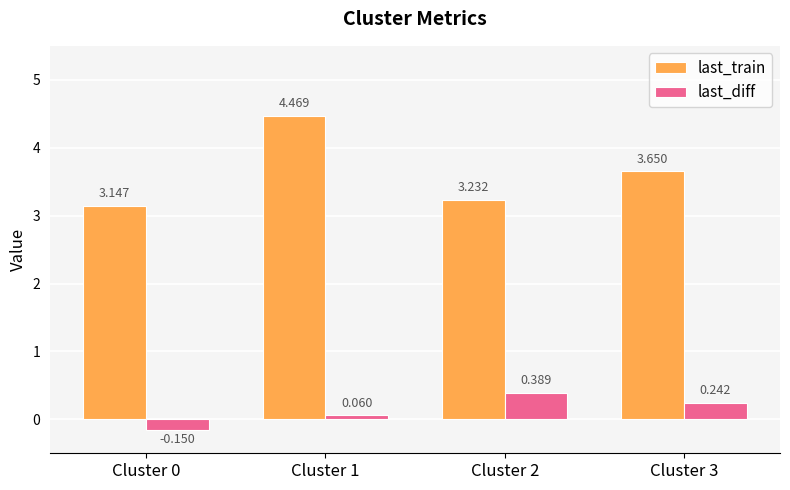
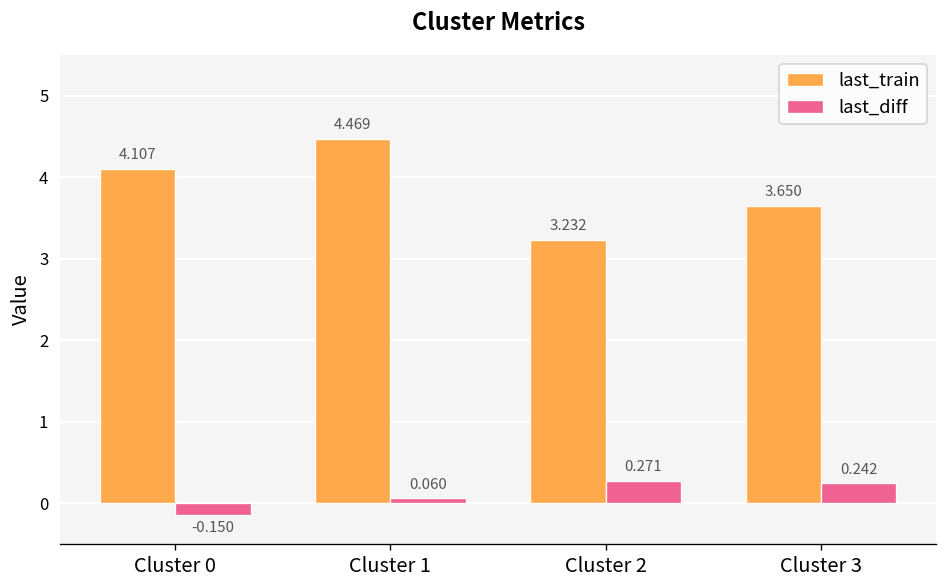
last_train, Cluster 0: 3.147 -> 4.107
last_diff, Cluster 2: 0.389 -> 0.271
